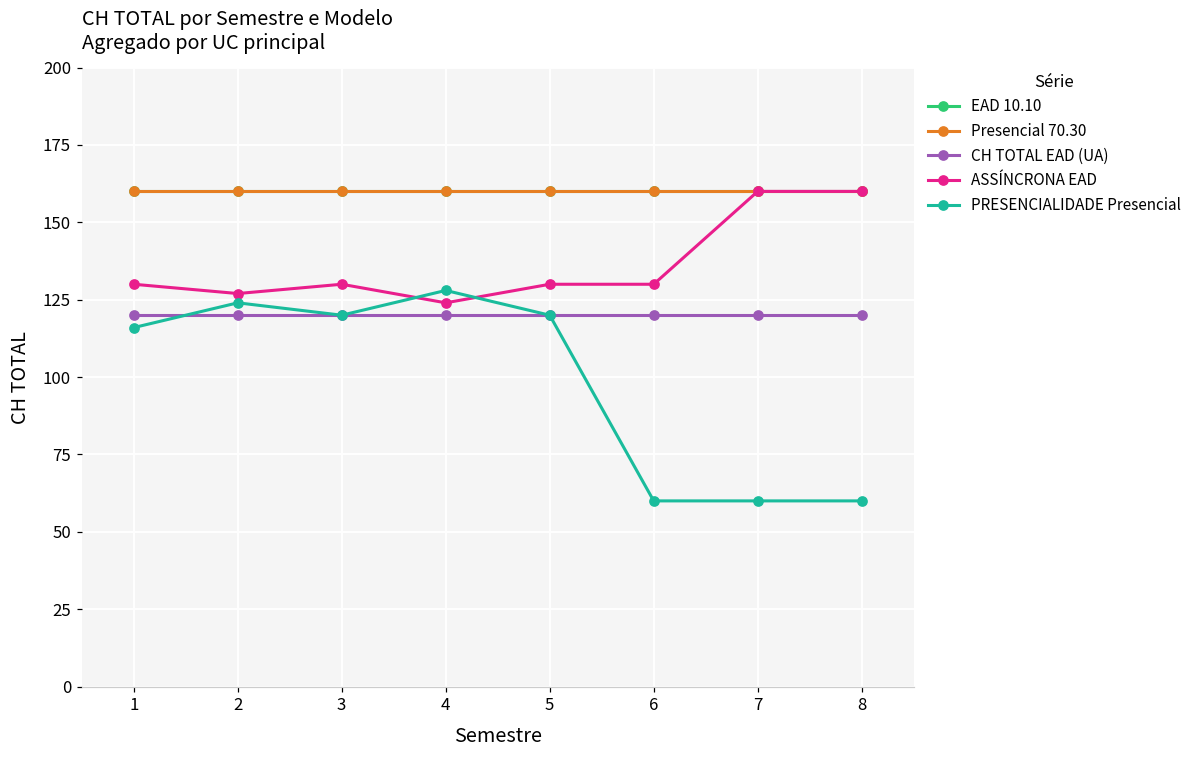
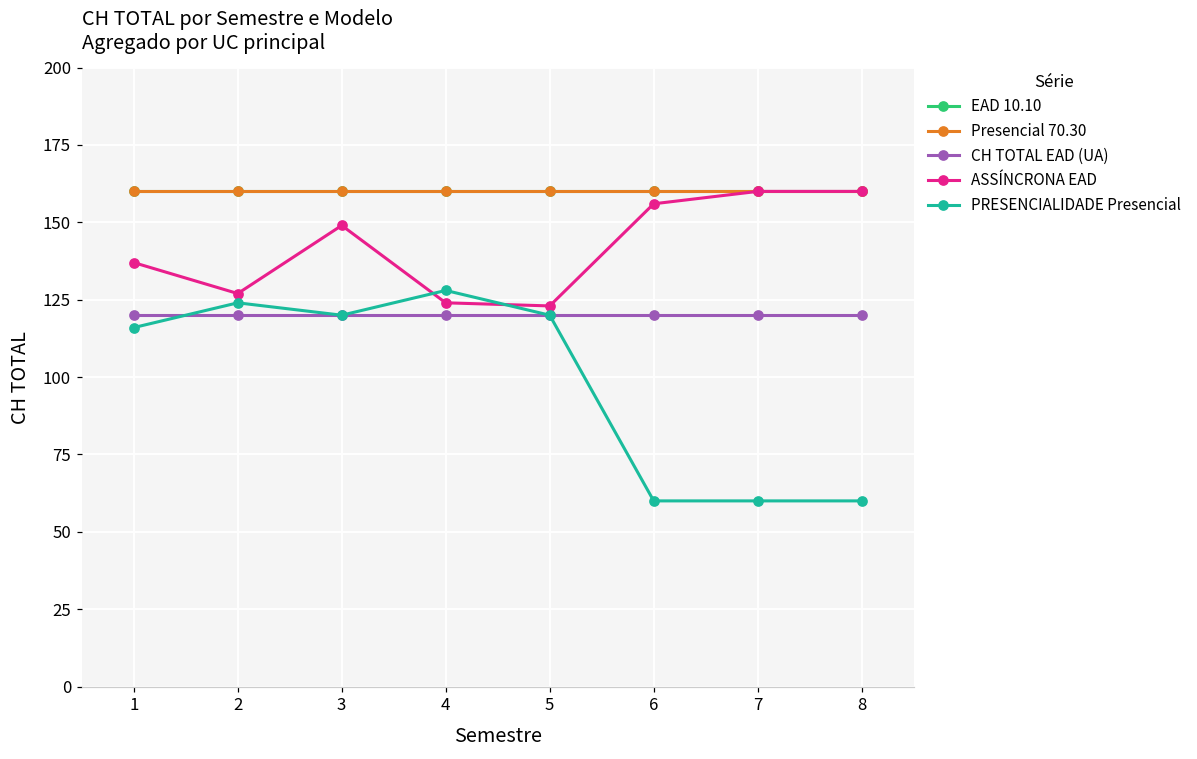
ASSÍNCRONA EAD, 1: 130 -> 137
ASSÍNCRONA EAD, 3: 130 -> 149
ASSÍNCRONA EAD, 5: 130 -> 123
ASSÍNCRONA EAD, 6: 130 -> 156
